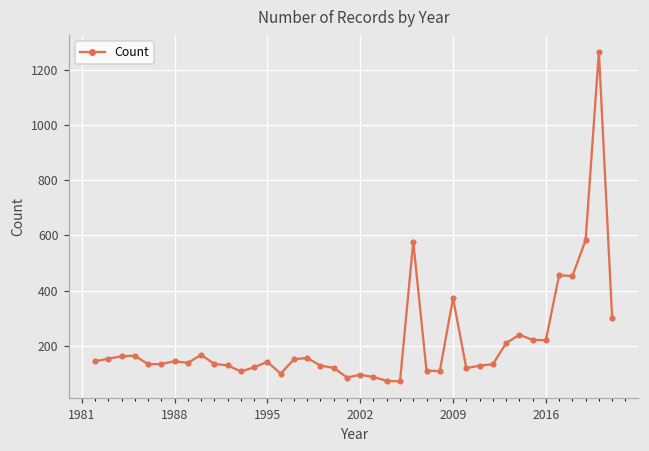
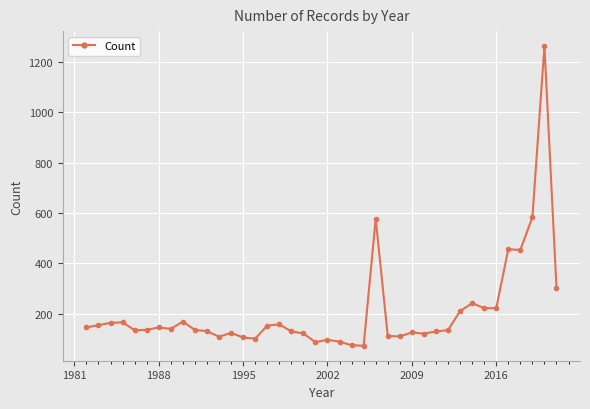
1995: 140 -> 110
2009: 370 -> 130
